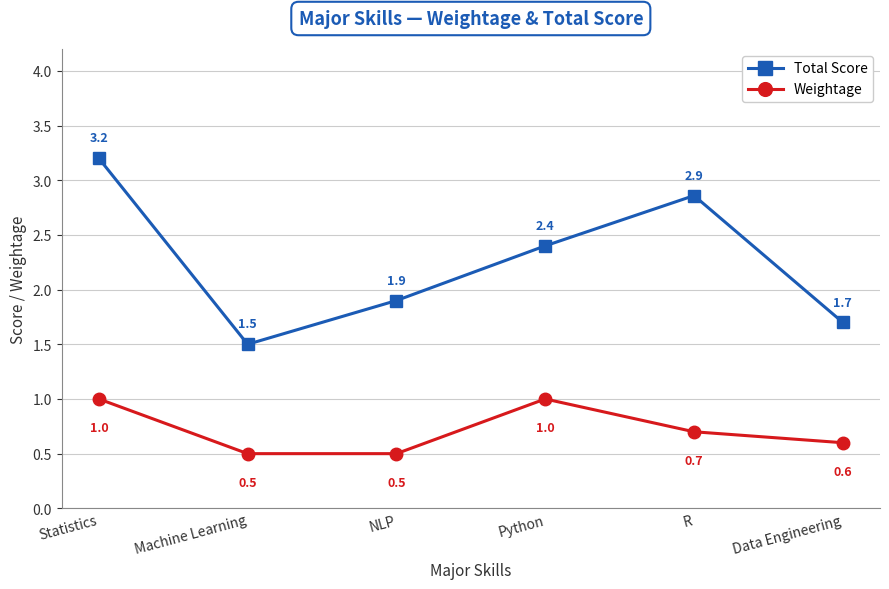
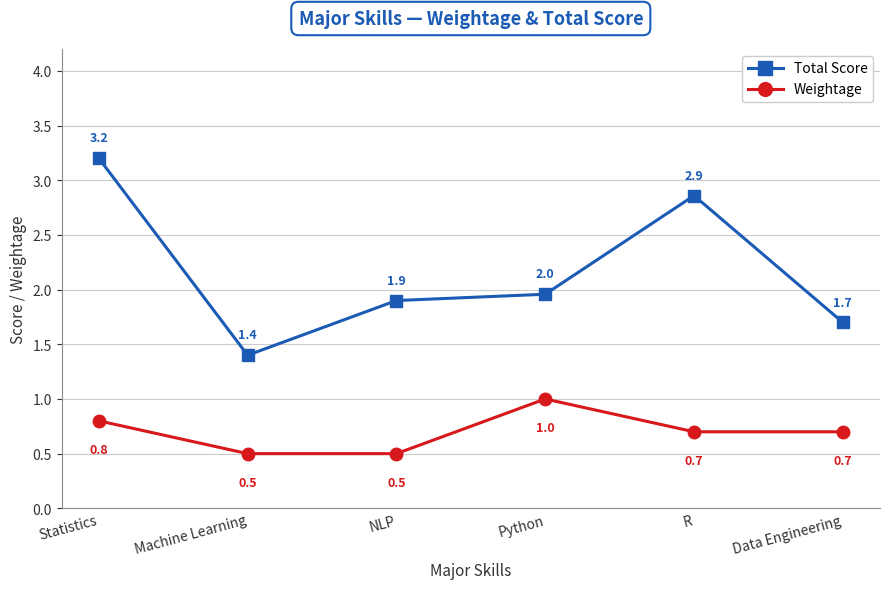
Weightage, Statistics: 1.0 -> 0.8
Total Score, Machine Learning: 1.5 -> 1.4
Total Score, Python: 2.4 -> 2.0
Weightage, Data Engineering: 0.6 -> 0.7
